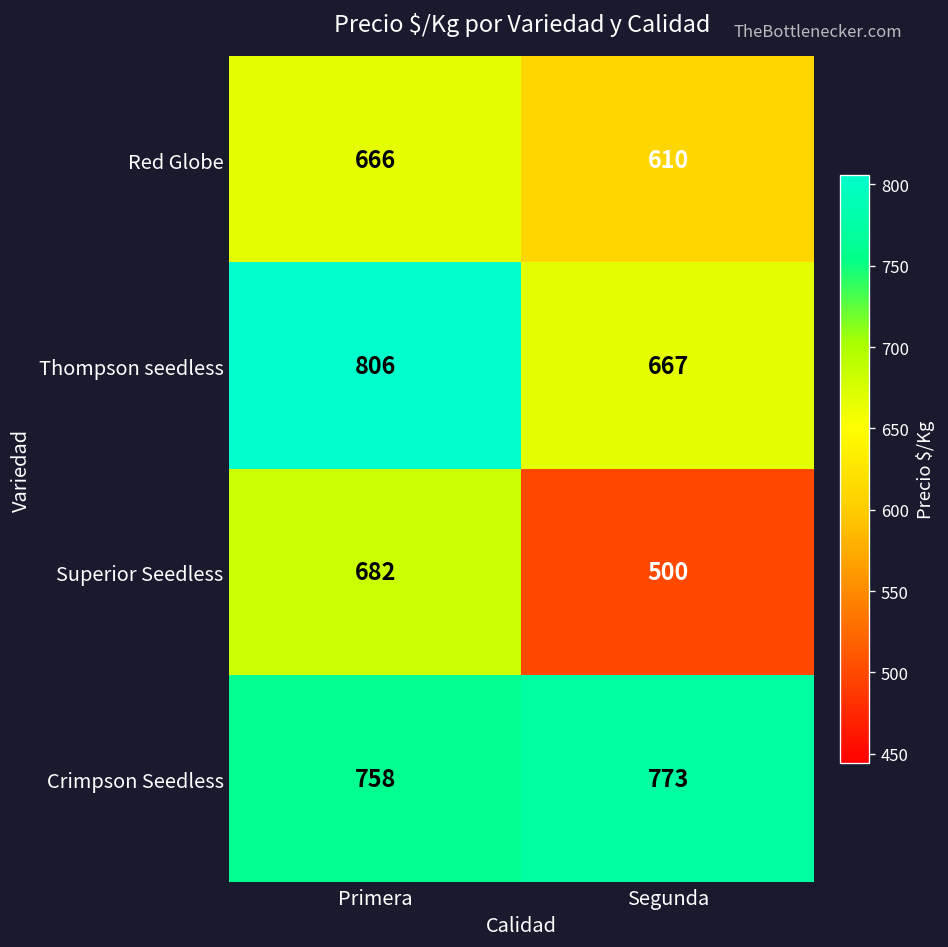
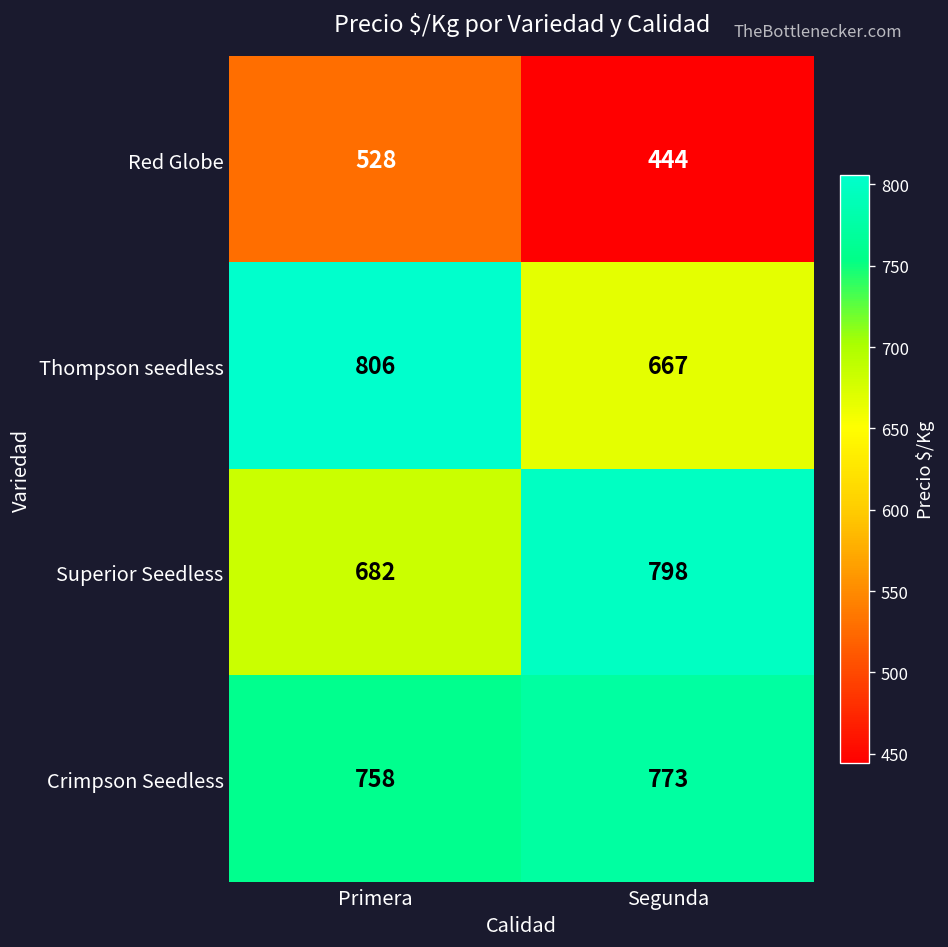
Red Globe, Primera: 666 -> 528
Red Globe, Segunda: 610 -> 444
Superior Seedless, Segunda: 500 -> 798
